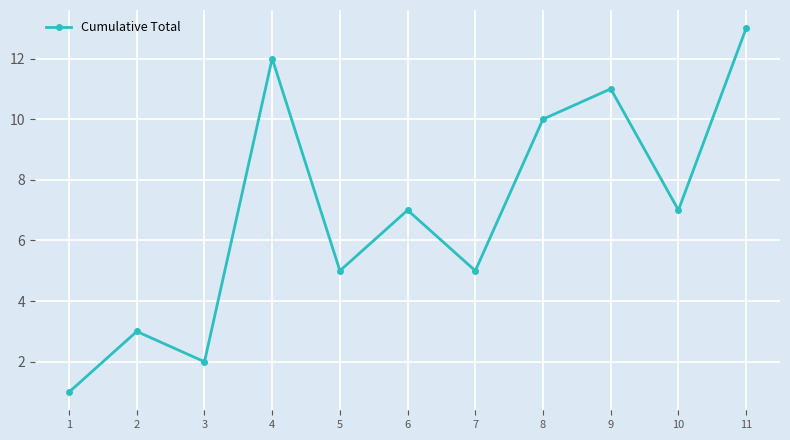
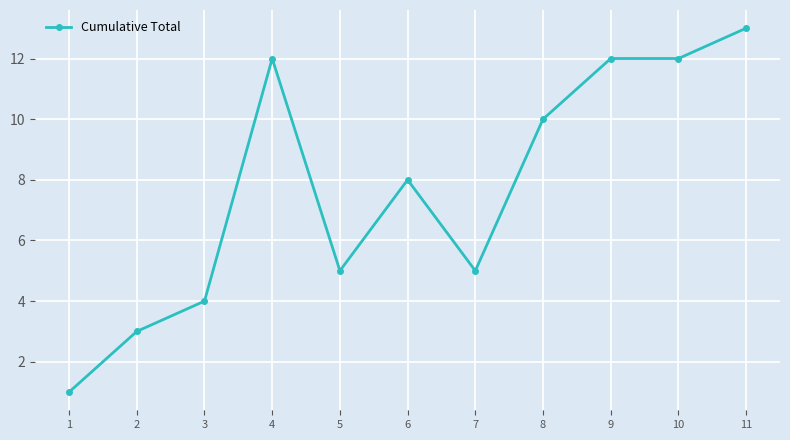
3: 2 -> 4
6: 7 -> 8
9: 11 -> 12
10: 7 -> 12
